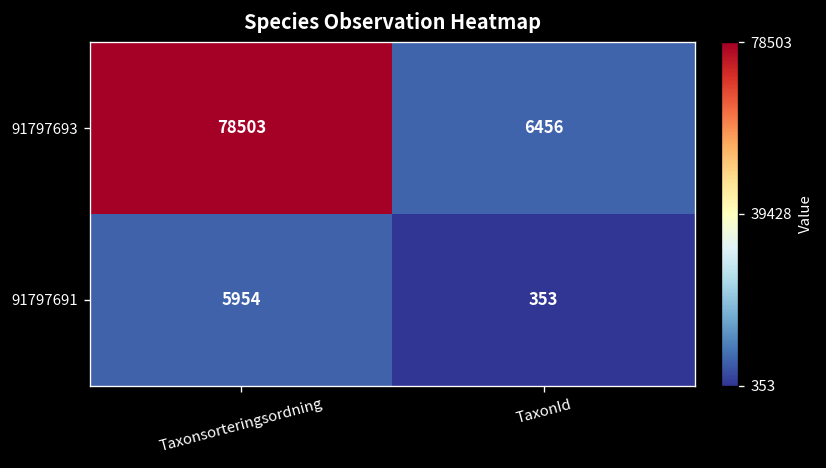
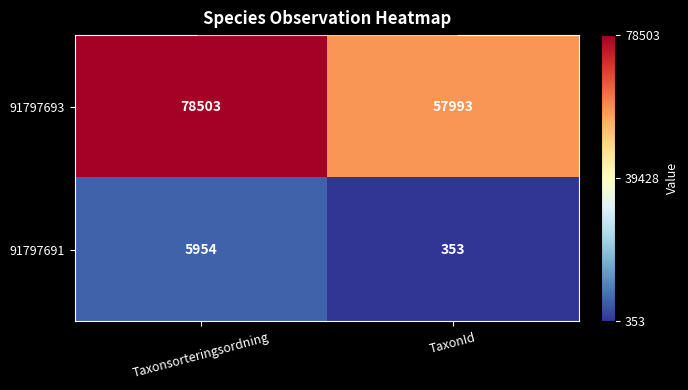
91797693, TaxonId: 6456 -> 57993
